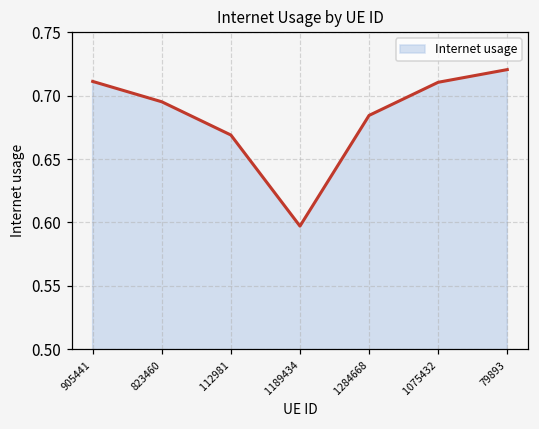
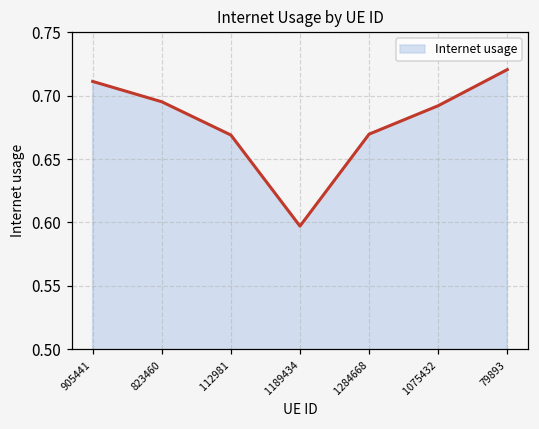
1284668: 0.684 -> 0.670
1075432: 0.711 -> 0.692
